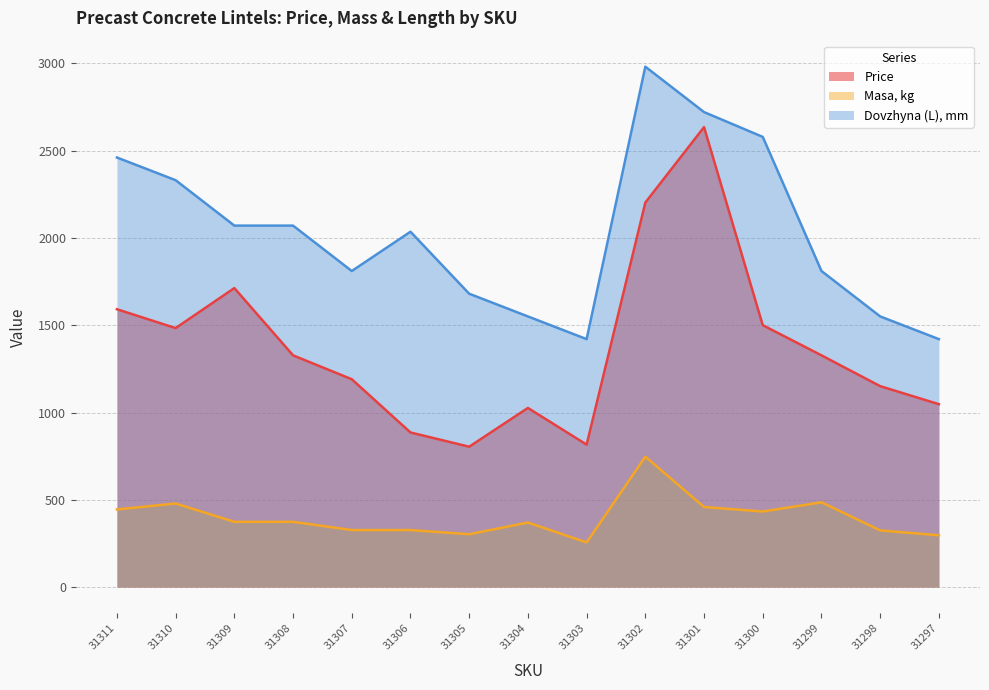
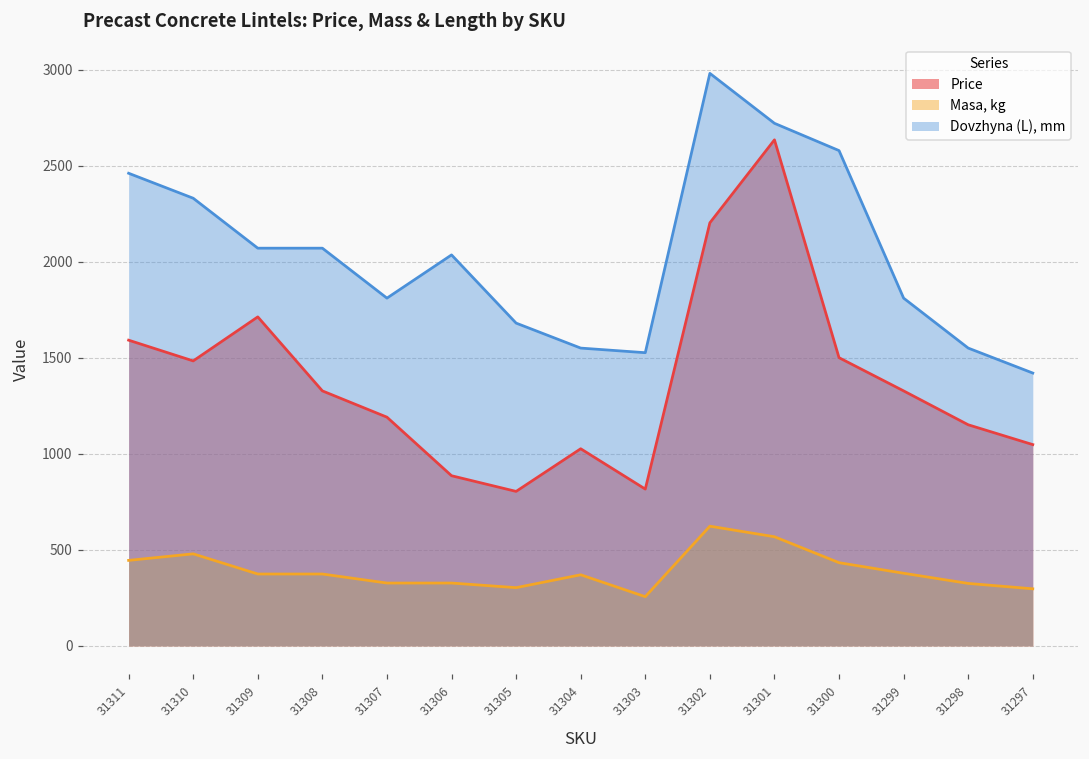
Dovzhyna (L), mm, 31303: 1420 -> 1530
Masa, kg, 31302: 750 -> 620
Masa, kg, 31301: 460 -> 570
Masa, kg, 31299: 490 -> 380
